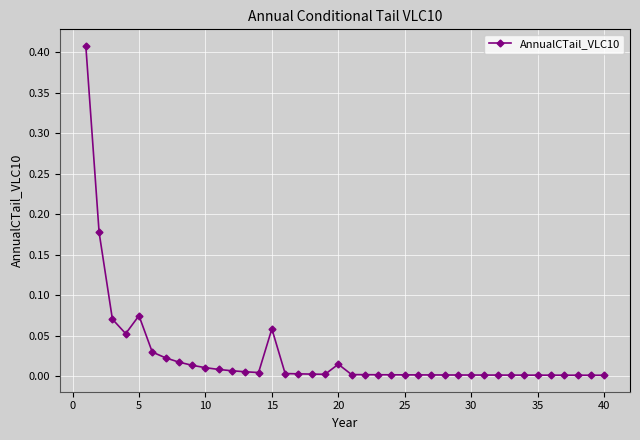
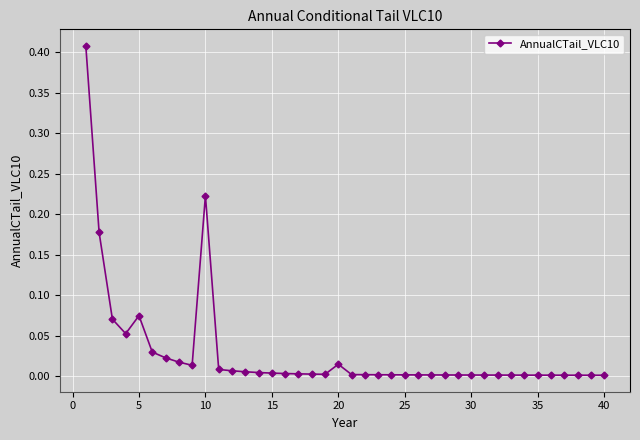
10: 0.01 -> 0.22
15: 0.06 -> 0.00
